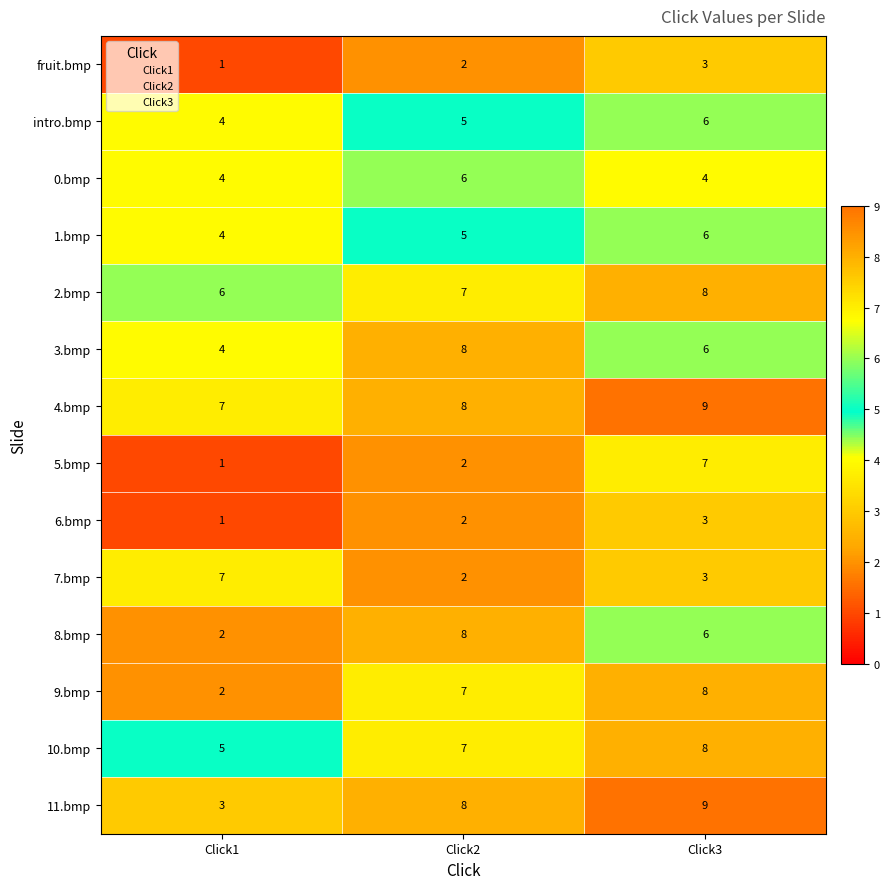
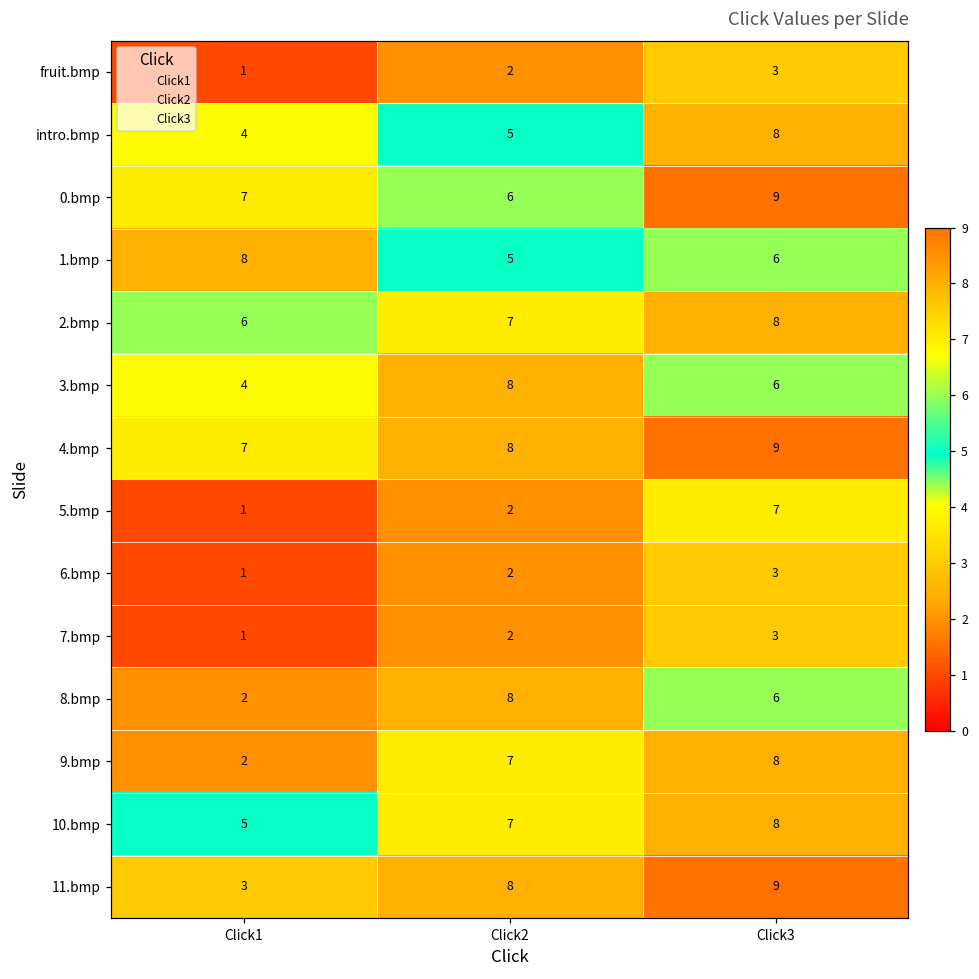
intro.bmp, Click3: 6 -> 8
0.bmp, Click1: 4 -> 7
0.bmp, Click3: 4 -> 9
1.bmp, Click1: 4 -> 8
7.bmp, Click1: 7 -> 1
